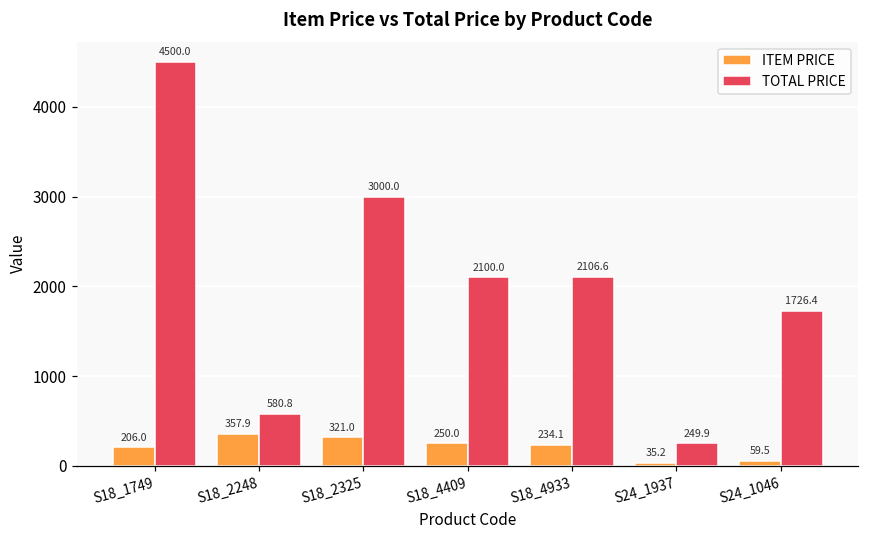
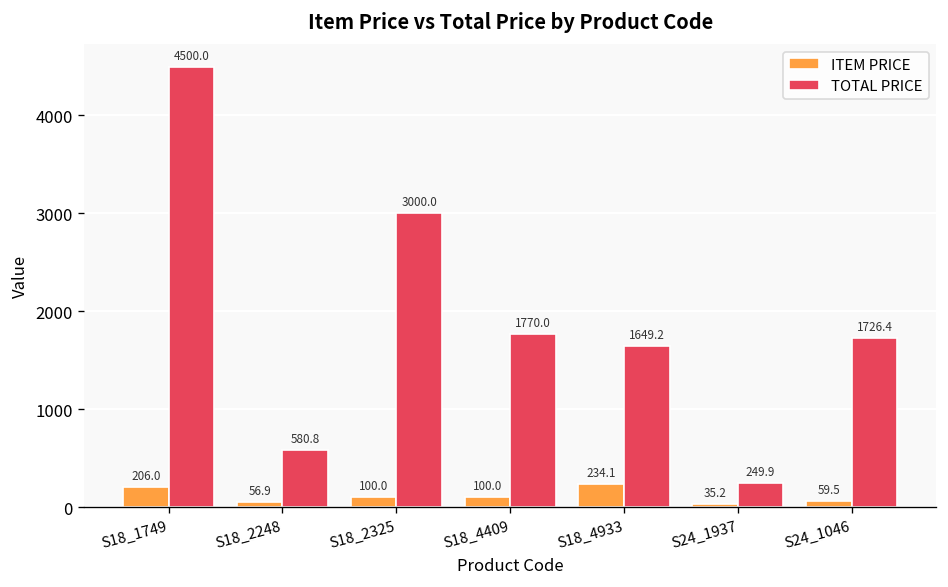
ITEM PRICE, S18_2248: 357.9 -> 56.9
ITEM PRICE, S18_2325: 321.0 -> 100.0
ITEM PRICE, S18_4409: 250.0 -> 100.0
TOTAL PRICE, S18_4409: 2100.0 -> 1770.0
TOTAL PRICE, S18_4933: 2106.6 -> 1649.2
